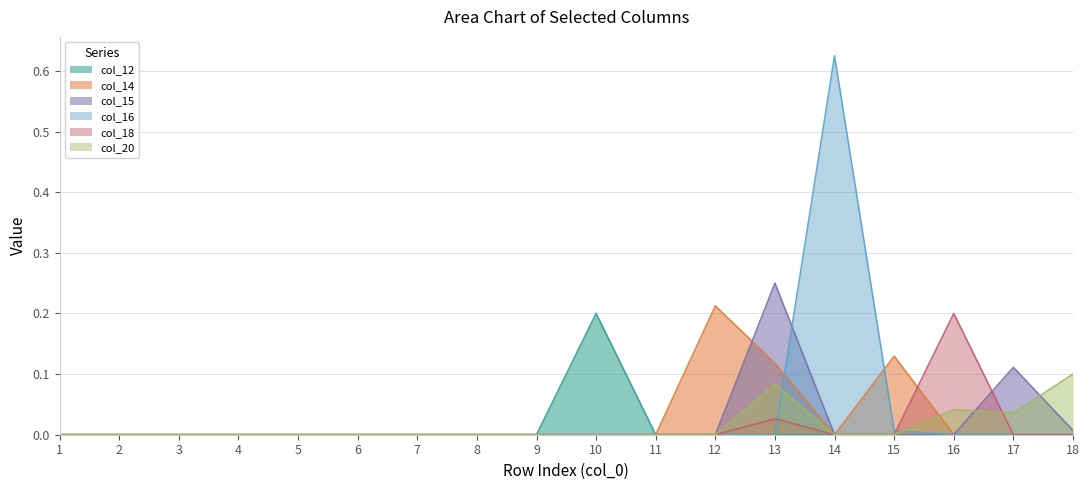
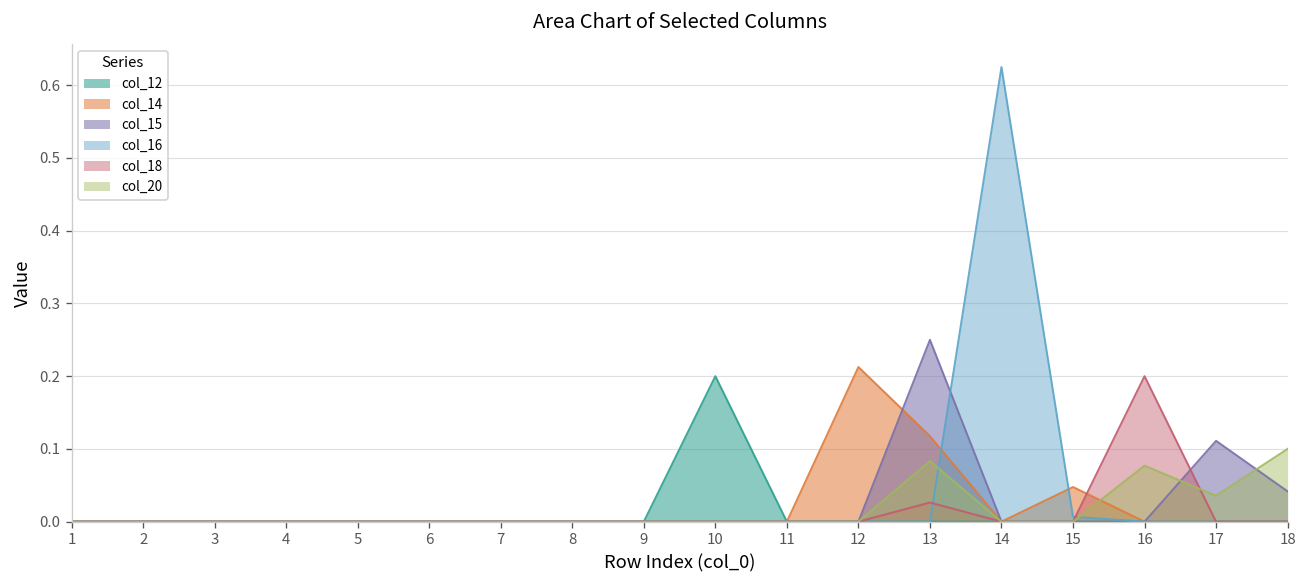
col_14, 15: 0.13 -> 0.05
col_20, 16: 0.04 -> 0.08
col_15, 18: 0.01 -> 0.04
